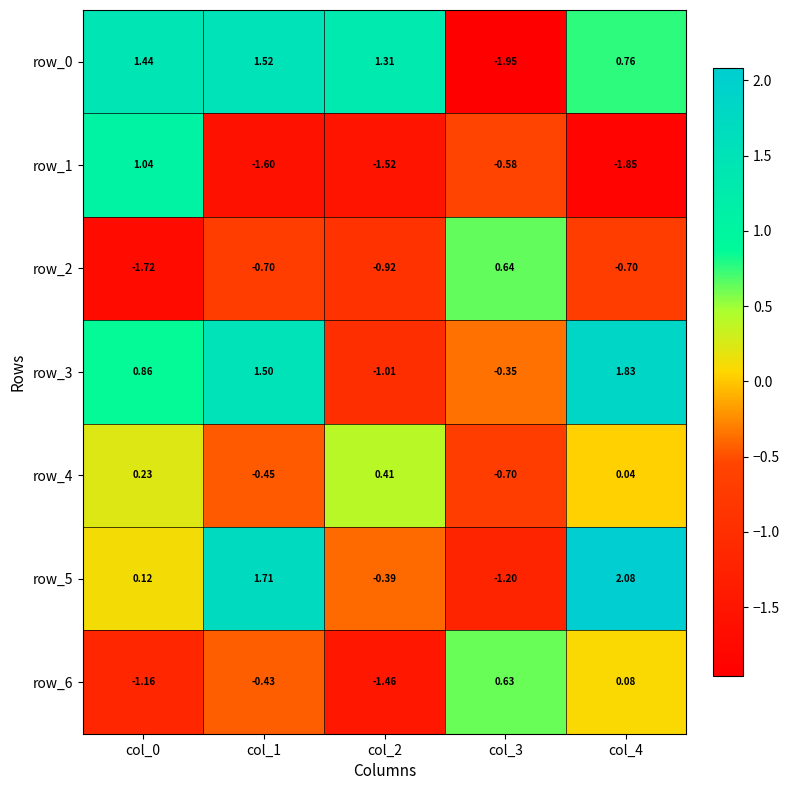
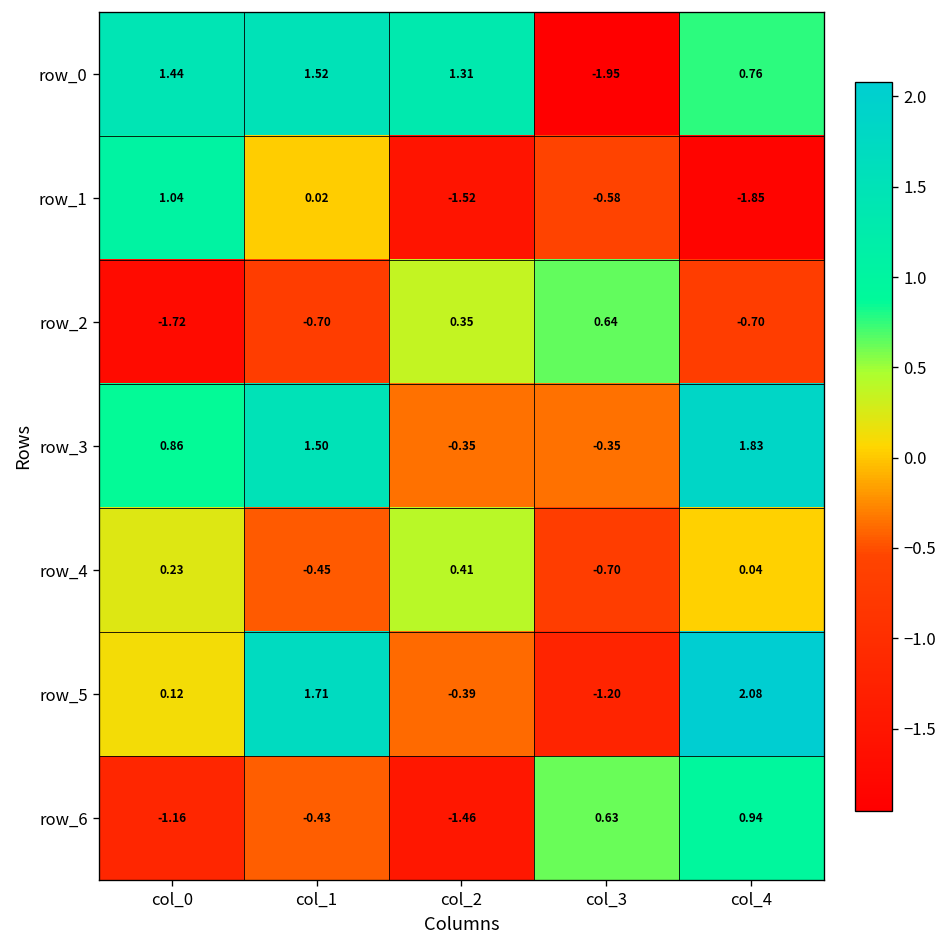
row_1, col_1: -1.60 -> 0.02
row_2, col_2: -0.92 -> 0.35
row_3, col_2: -1.01 -> -0.35
row_6, col_4: 0.08 -> 0.94
